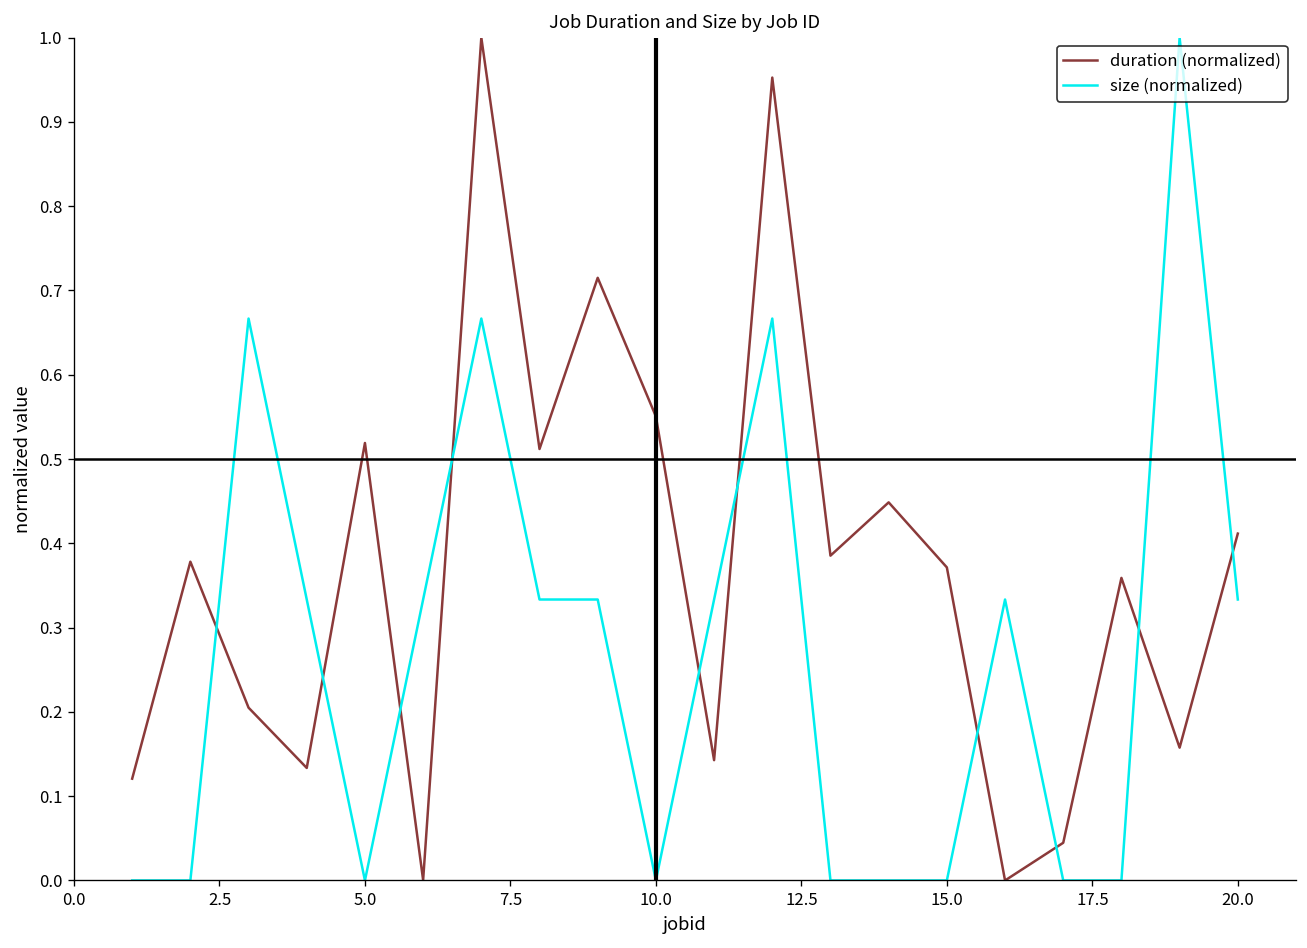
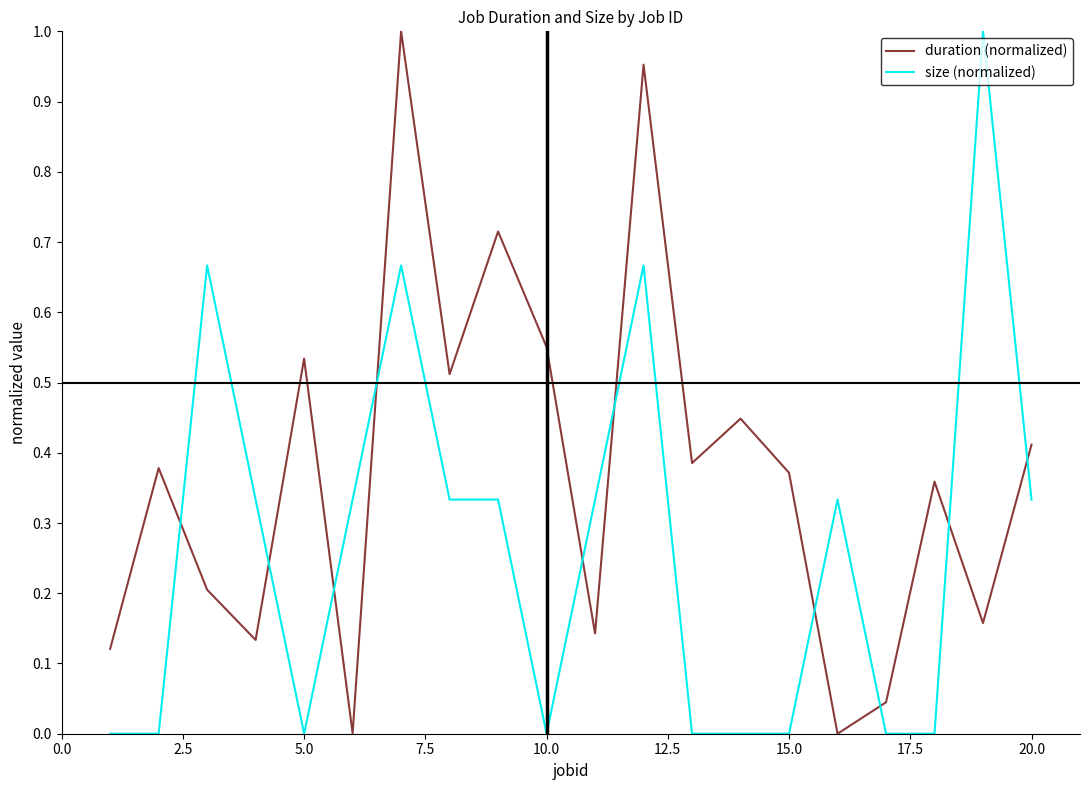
duration (normalized), 5.0: 0.52 -> 0.53
